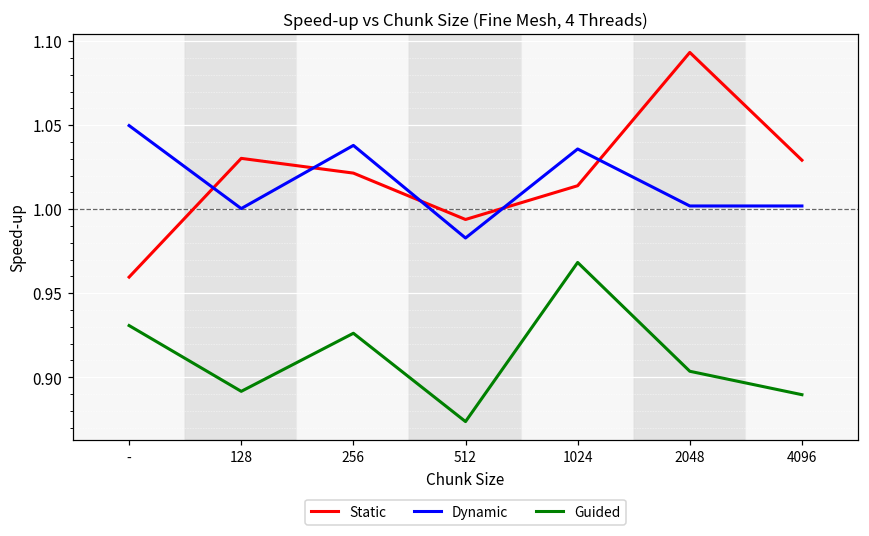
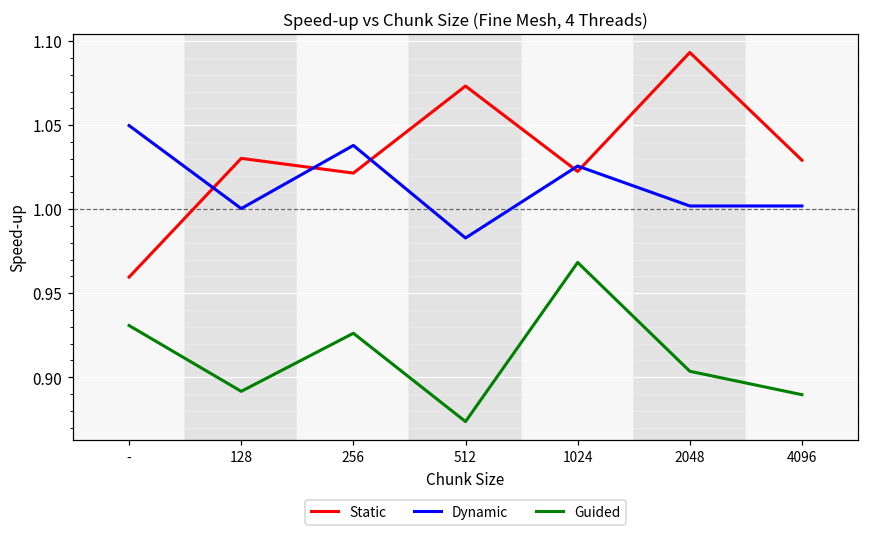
Static, 512: 0.994 -> 1.073
Static, 1024: 1.014 -> 1.022
Dynamic, 1024: 1.036 -> 1.026
